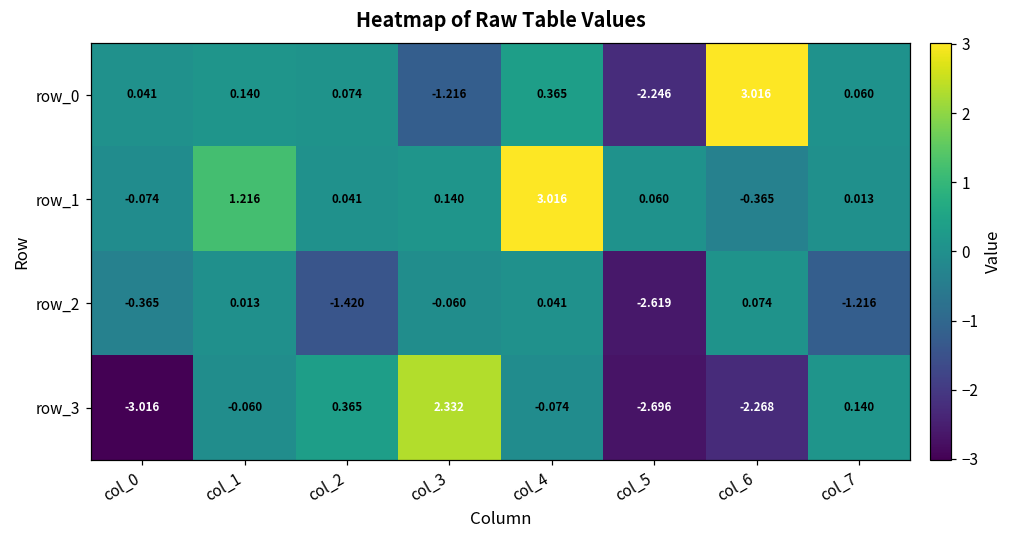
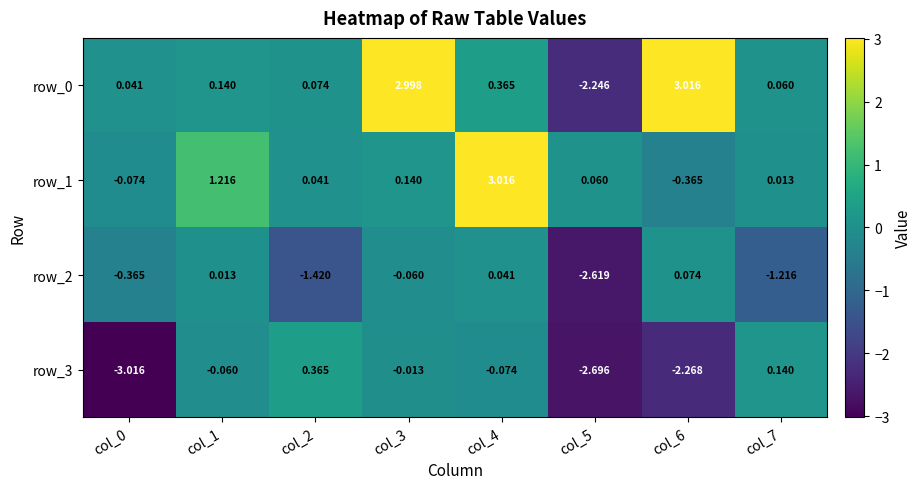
row_0, col_3: -1.216 -> 2.998
row_3, col_3: 2.332 -> -0.013
